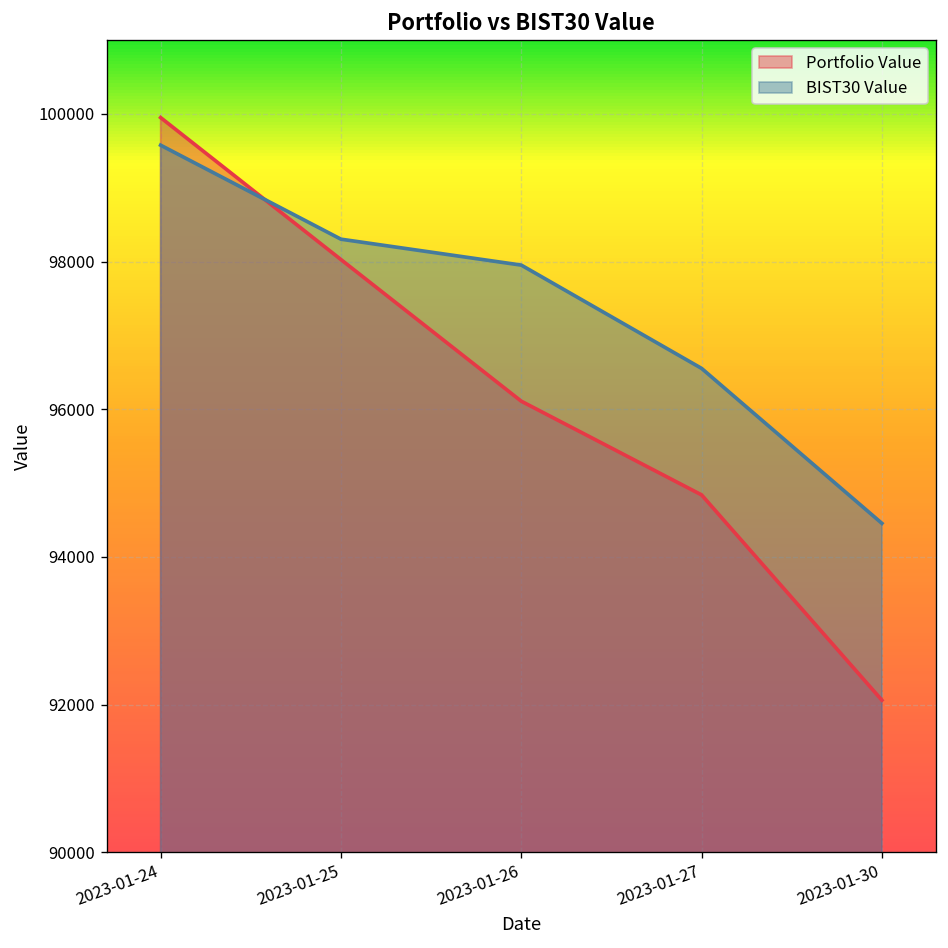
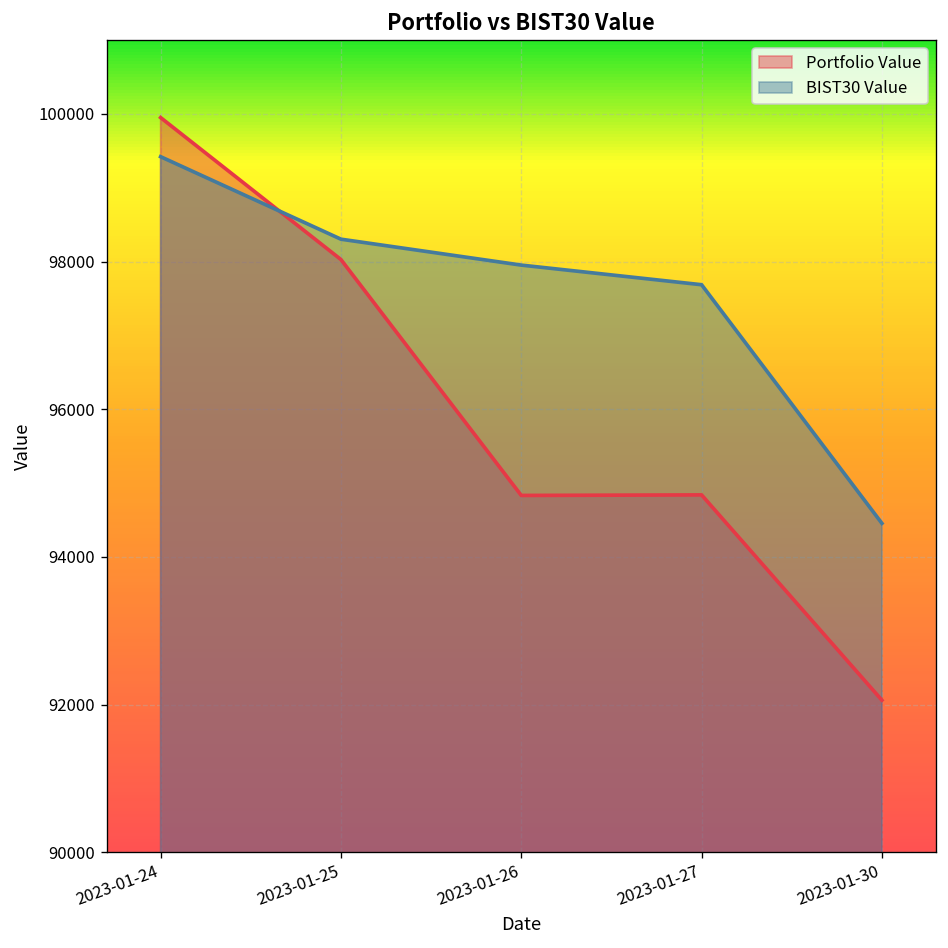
BIST30 Value, 2023-01-24: 99600 -> 99400
Portfolio Value, 2023-01-26: 96100 -> 94800
BIST30 Value, 2023-01-27: 96600 -> 97700
